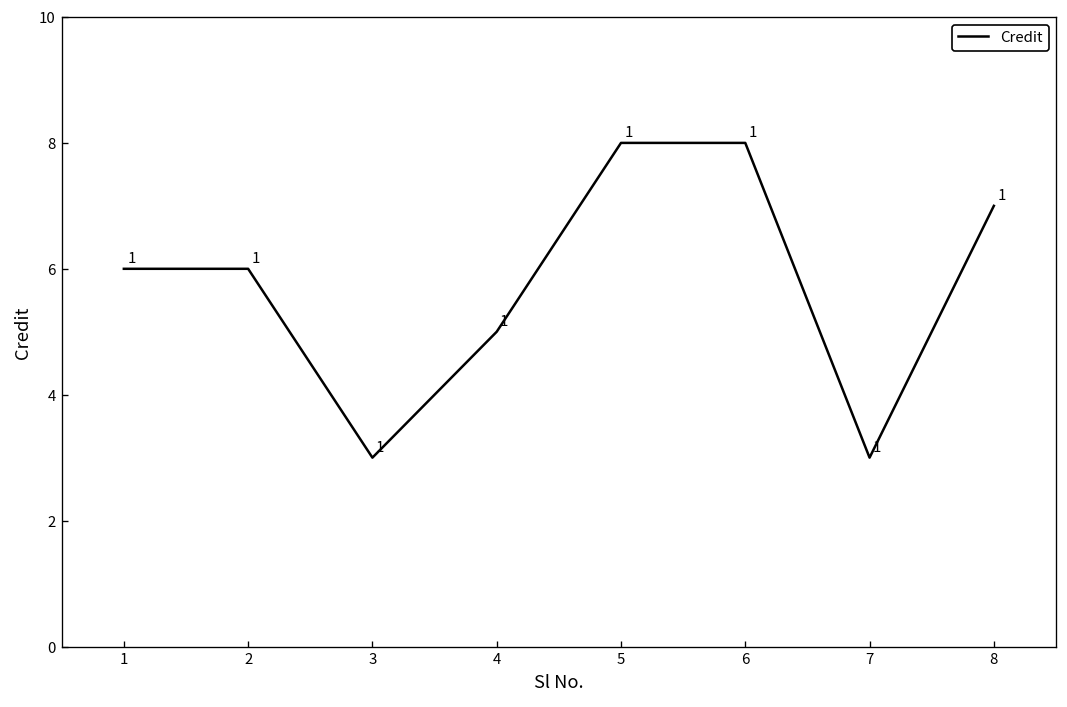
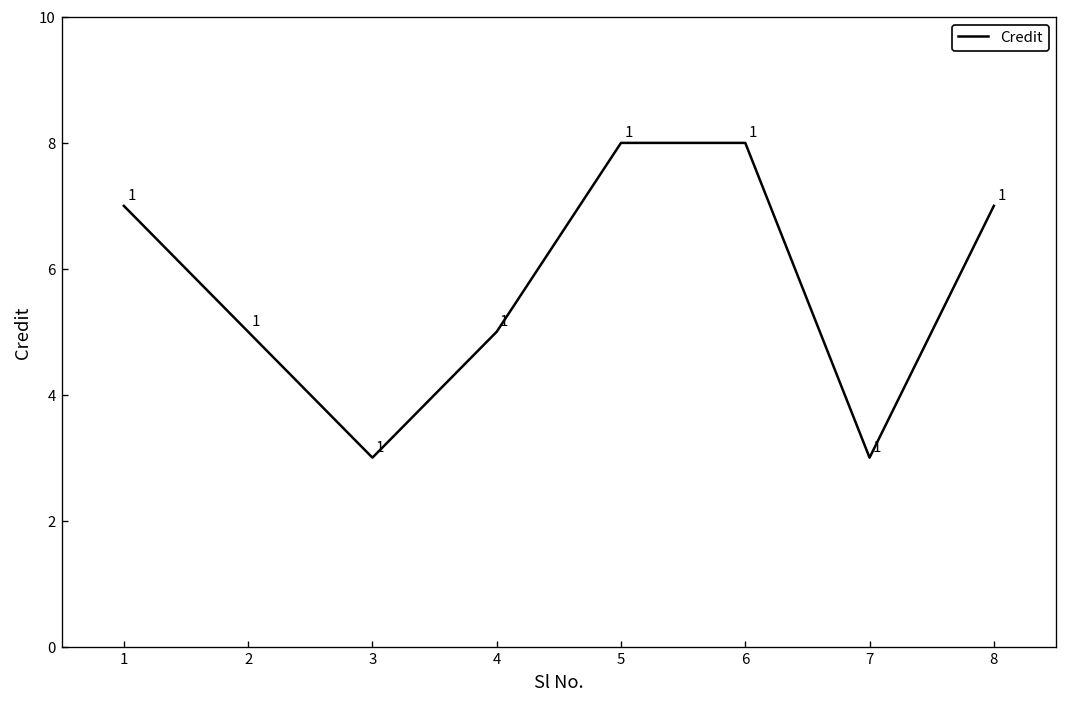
1: 6 -> 7
2: 6 -> 5
